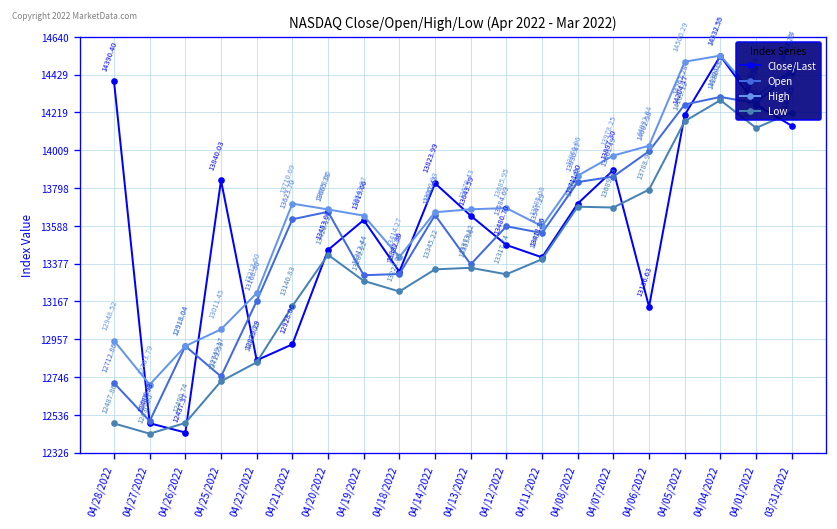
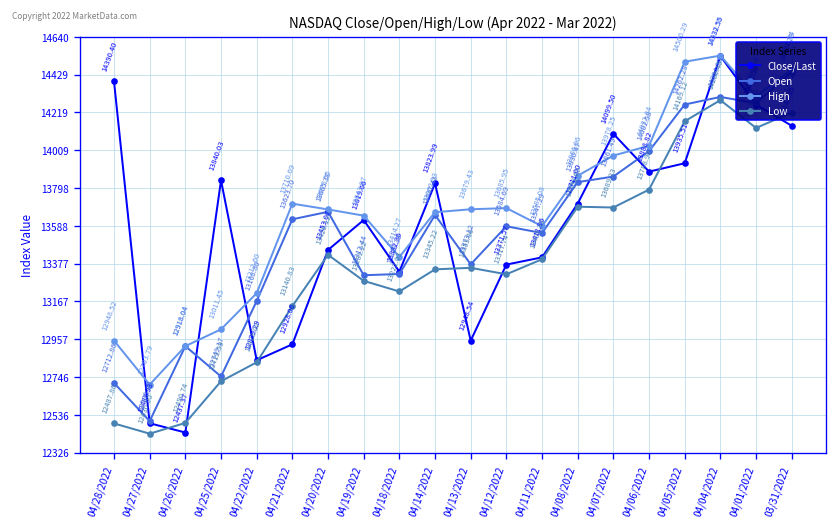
Close/Last, 04/13/2022: 13643.59 -> 12948.54
Close/Last, 04/12/2022: 13480.70 -> 13371.57
Close/Last, 04/07/2022: 13897.30 -> 14099.50
Close/Last, 04/06/2022: 13136.63 -> 13888.82
Close/Last, 04/05/2022: 14204.17 -> 13935.51
